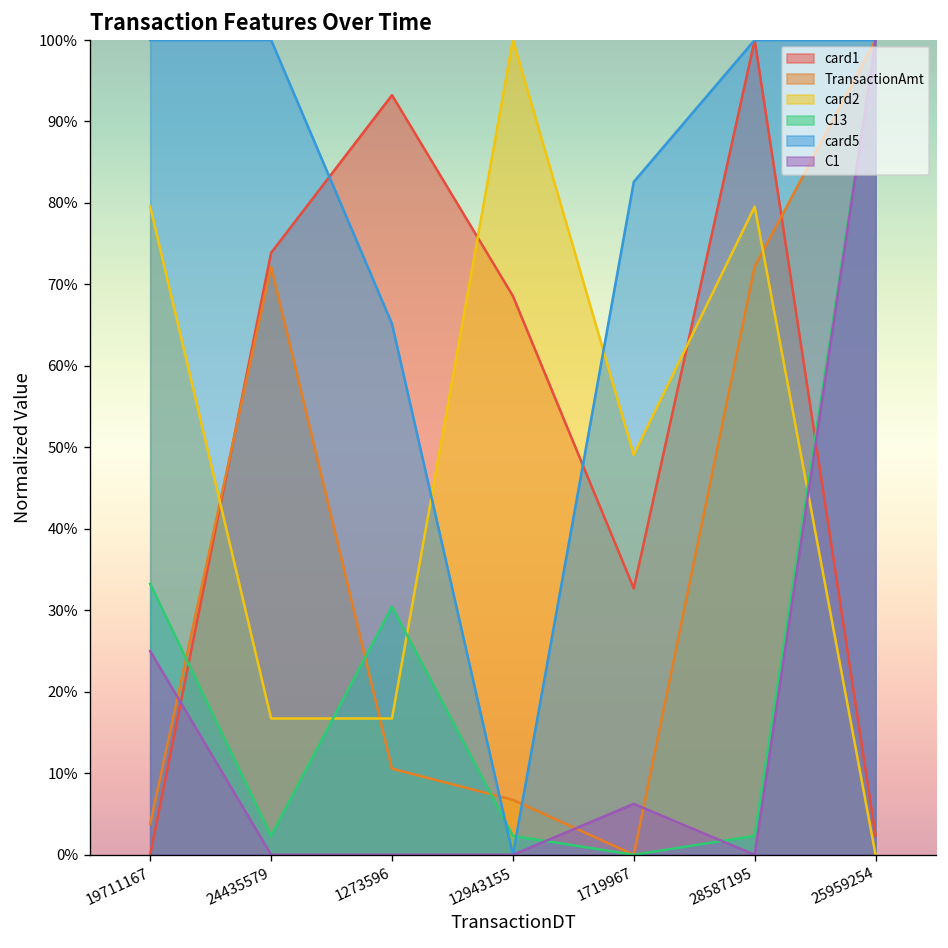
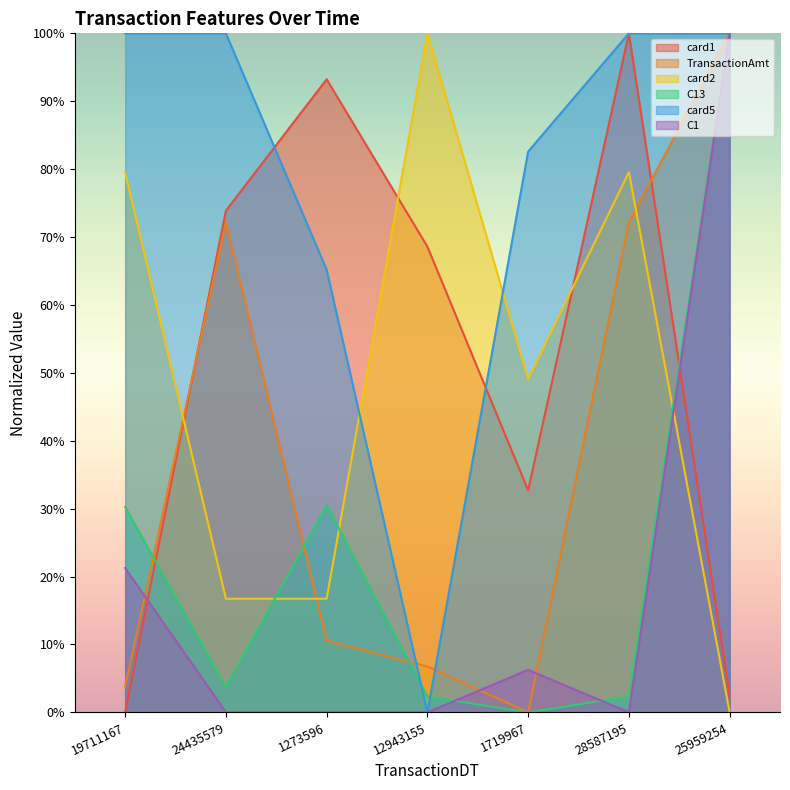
C13, 19711167: 33% -> 30%
C1, 19711167: 25% -> 21%
C13, 24435579: 2% -> 4%
